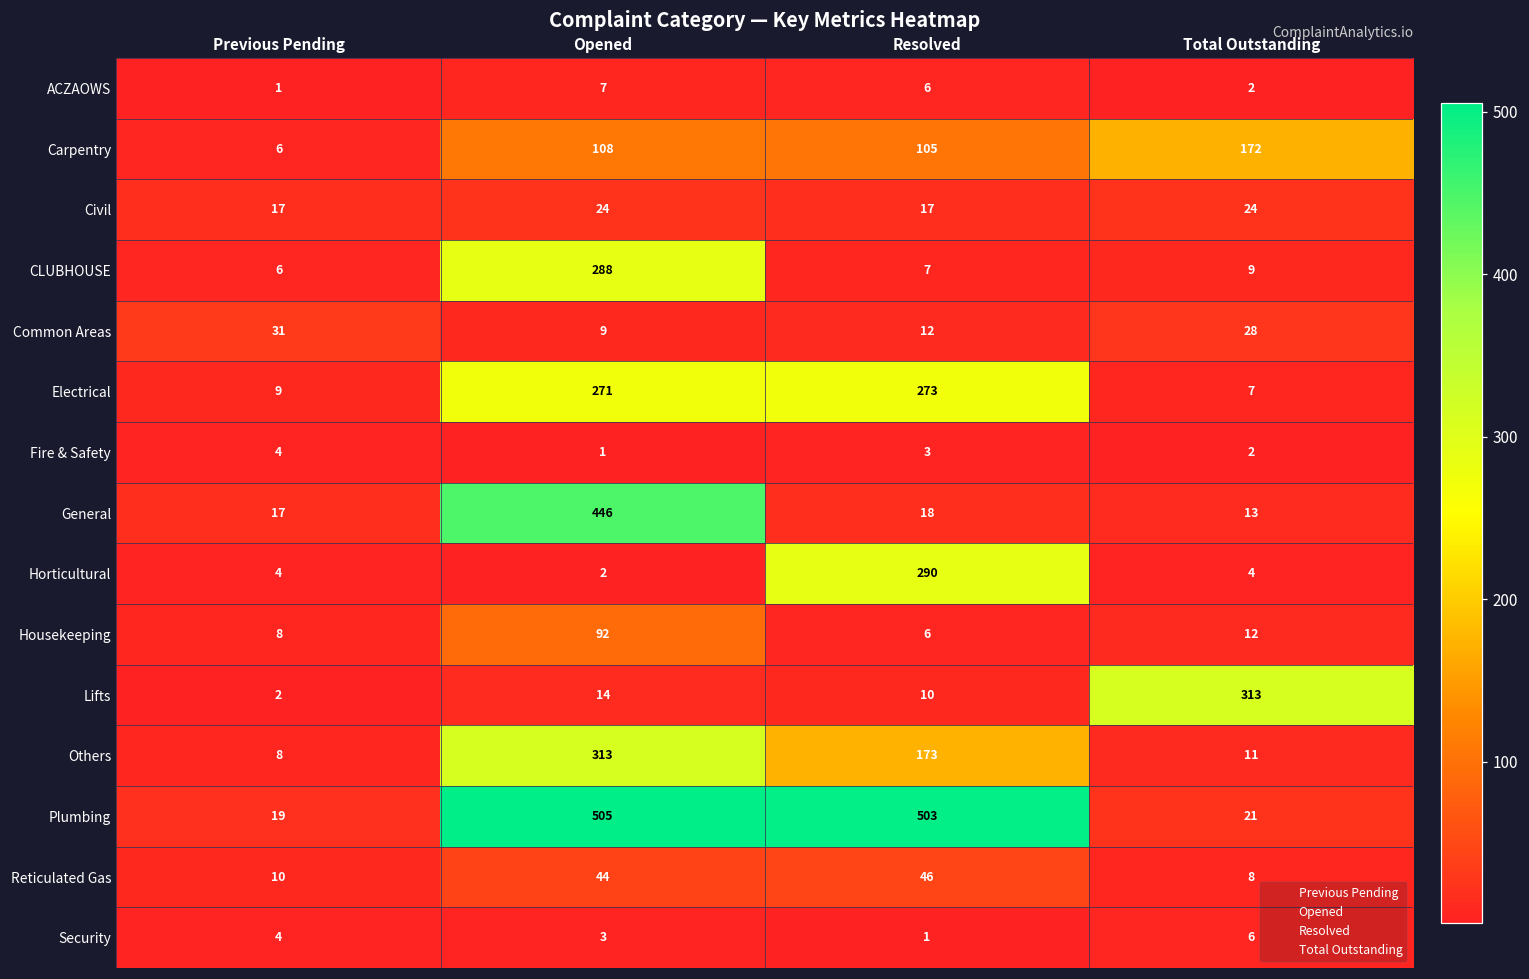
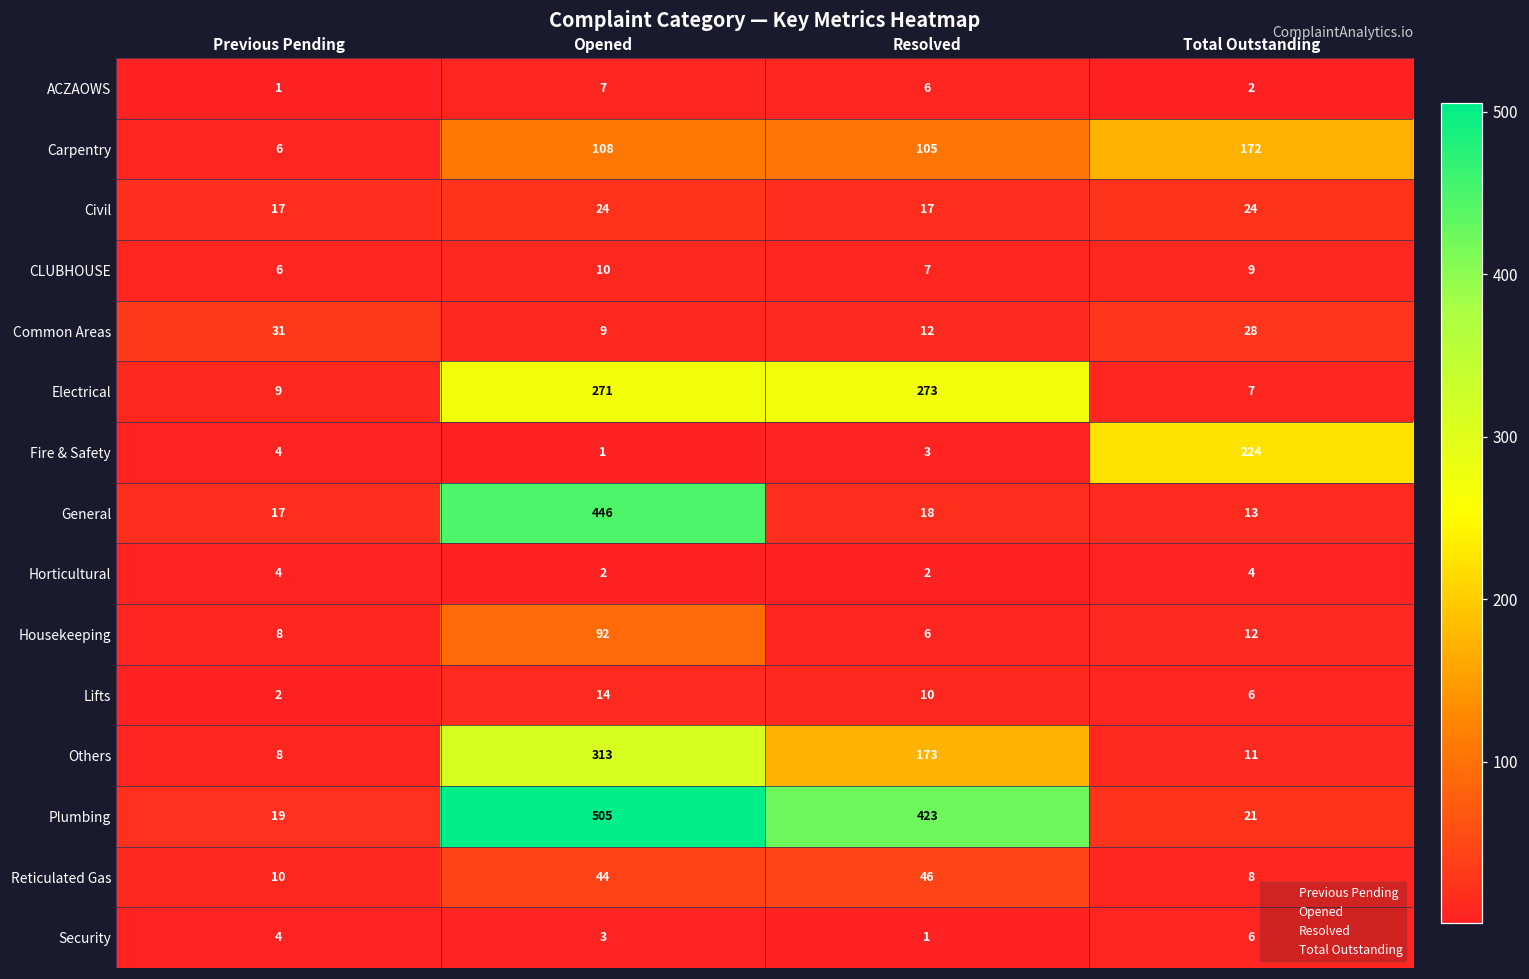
CLUBHOUSE, Opened: 288 -> 10
Fire & Safety, Total Outstanding: 2 -> 224
Horticultural, Resolved: 290 -> 2
Lifts, Total Outstanding: 313 -> 6
Plumbing, Resolved: 503 -> 423
